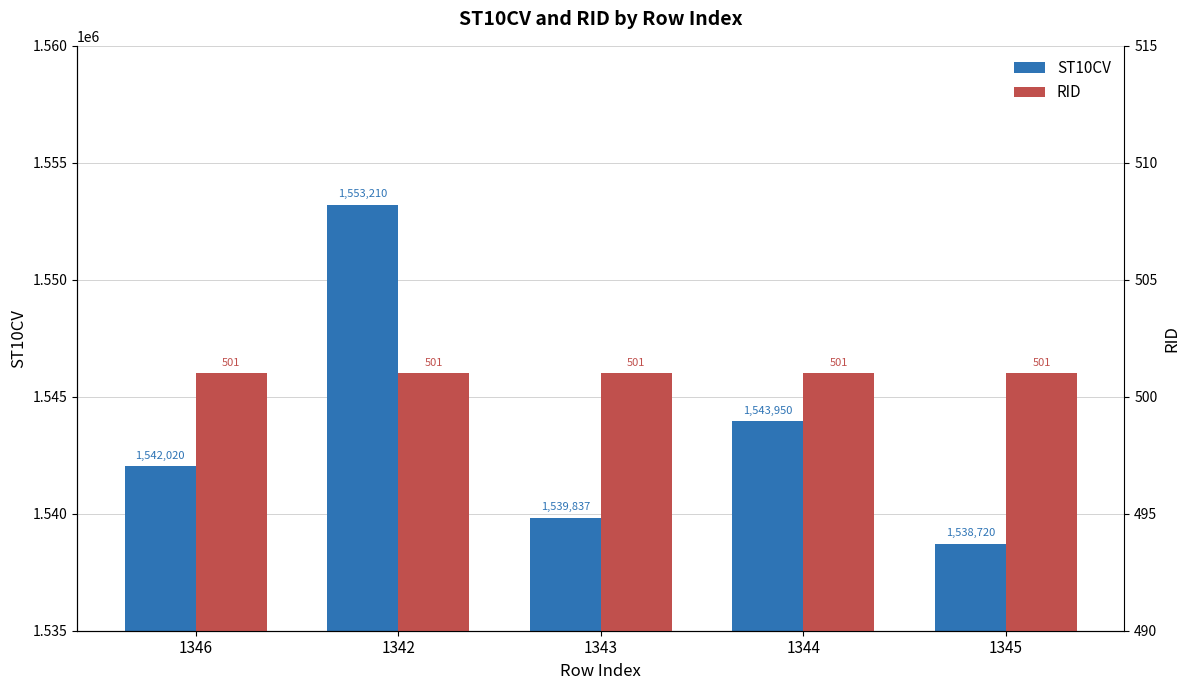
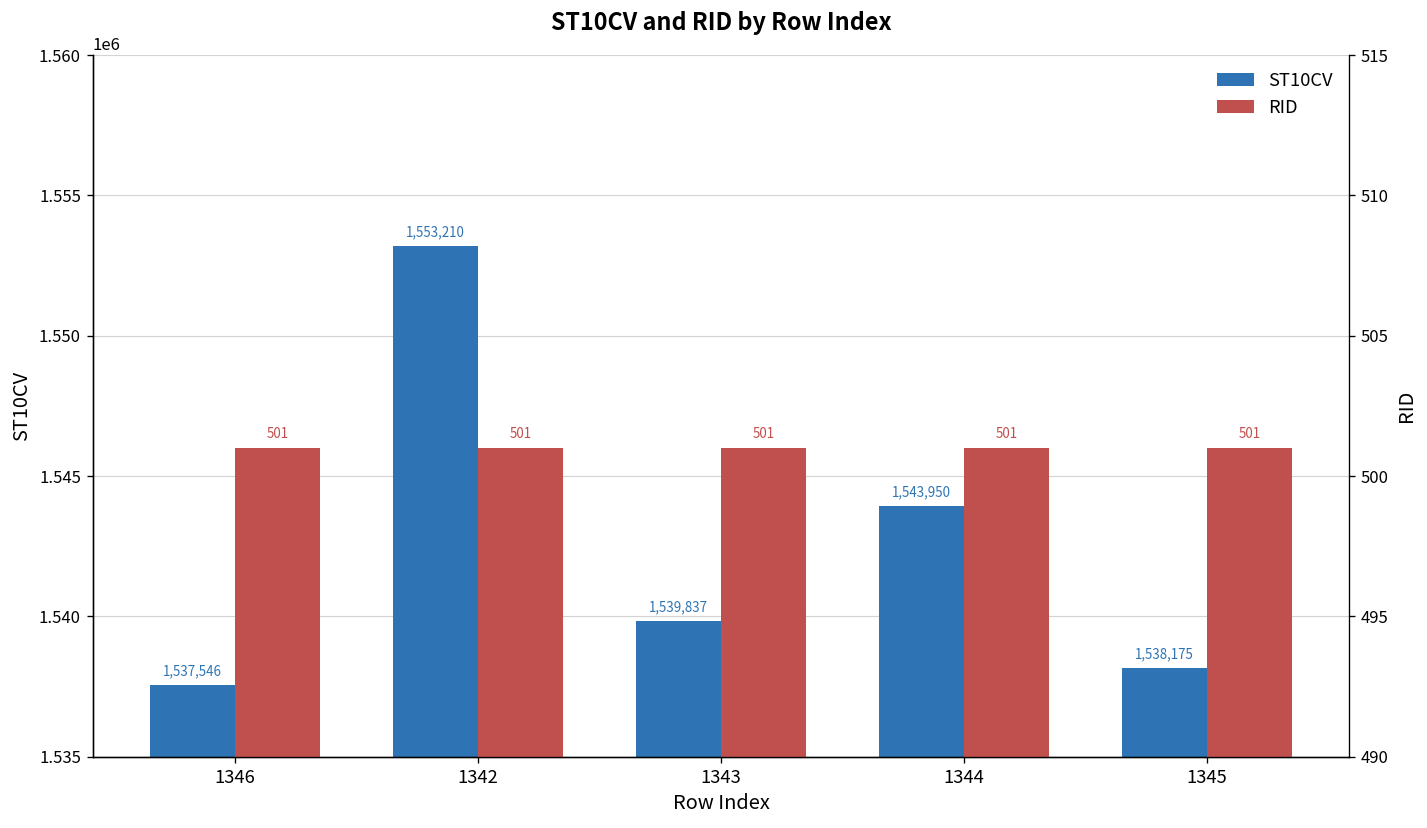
ST10CV, 1346: 1,542,020 -> 1,537,546
ST10CV, 1345: 1,538,720 -> 1,538,175
